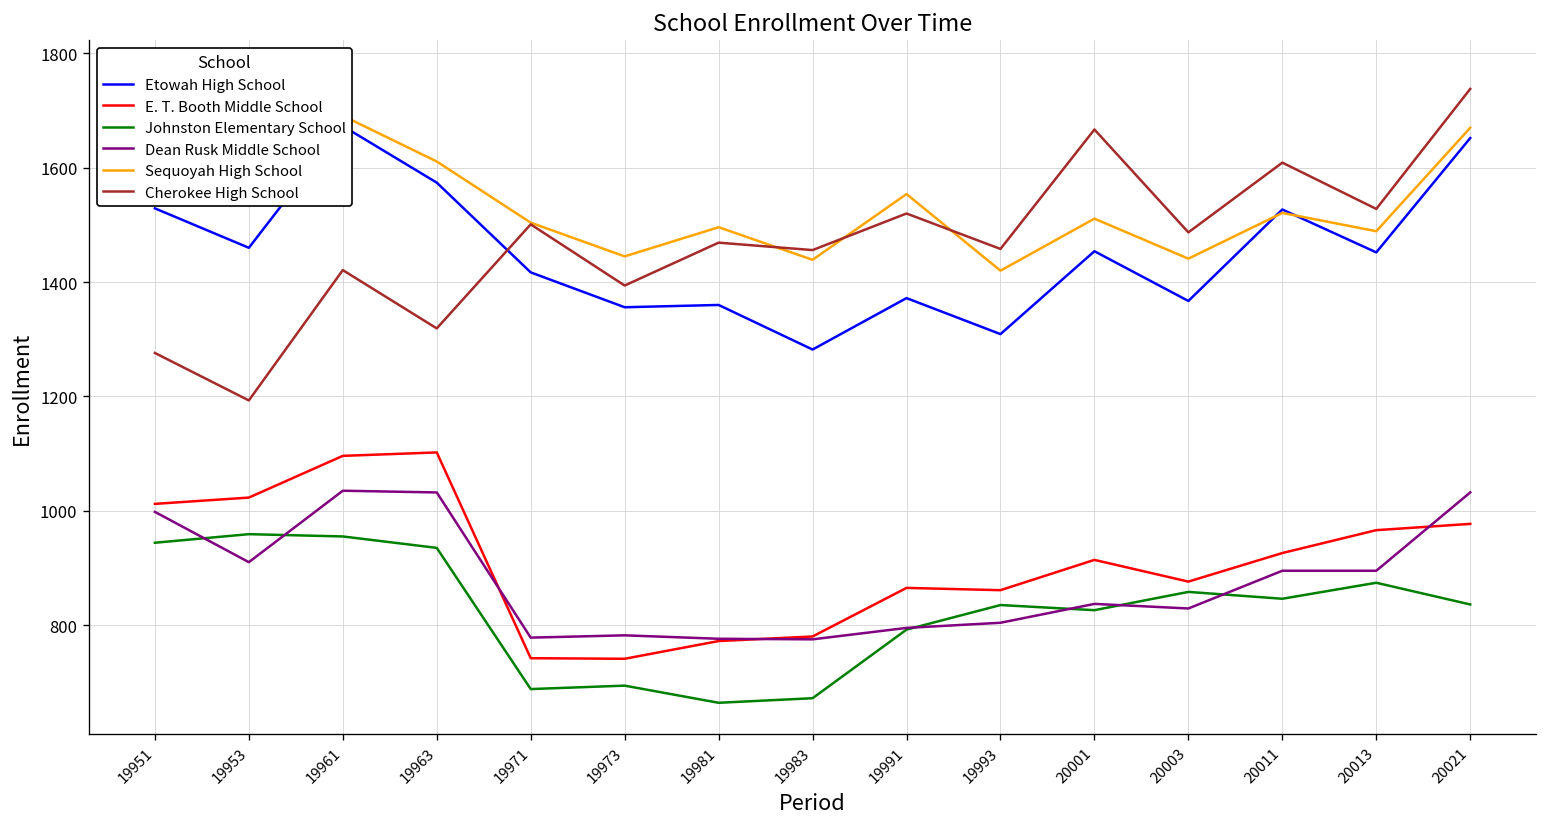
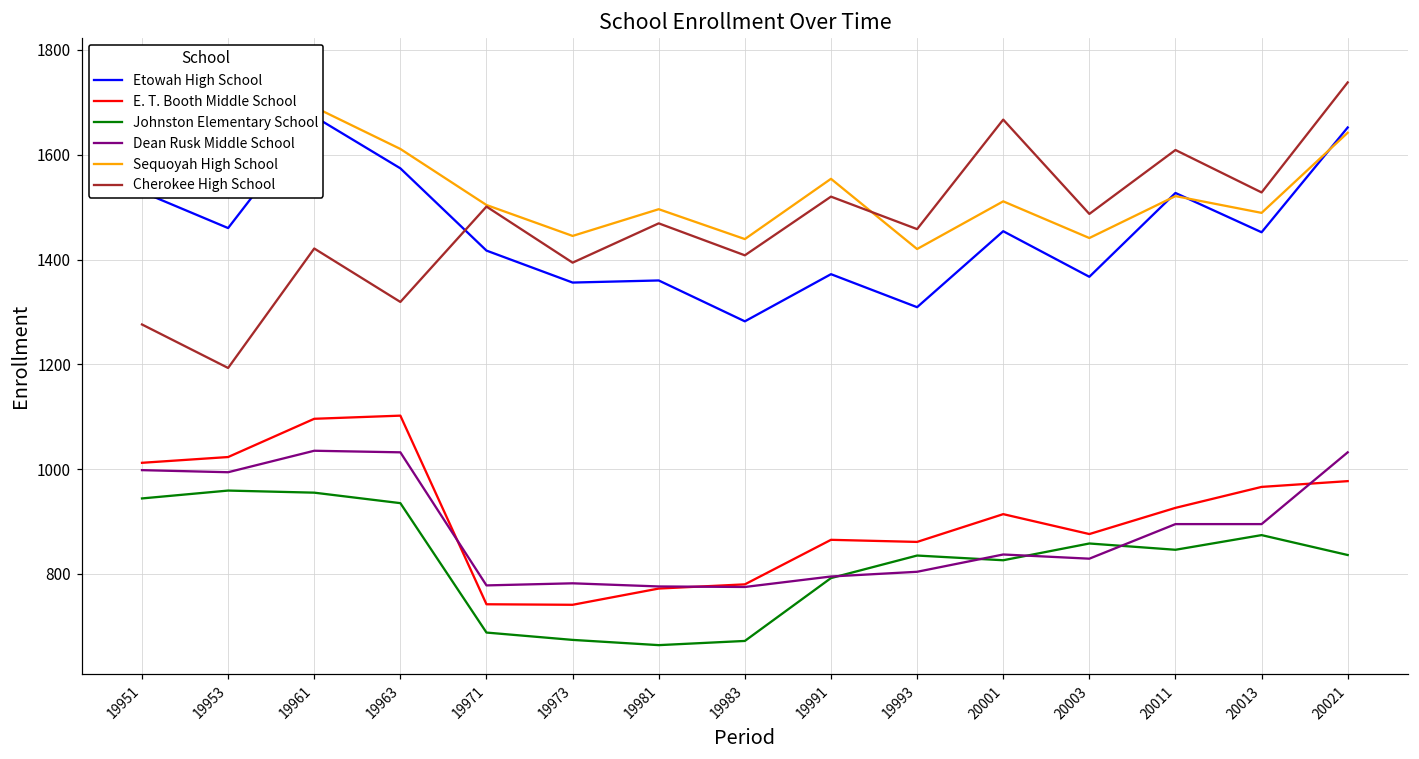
Dean Rusk Middle School, 19953: 910 -> 990
Johnston Elementary School, 19973: 690 -> 670
Cherokee High School, 19983: 1460 -> 1410
Sequoyah High School, 20021: 1670 -> 1640
